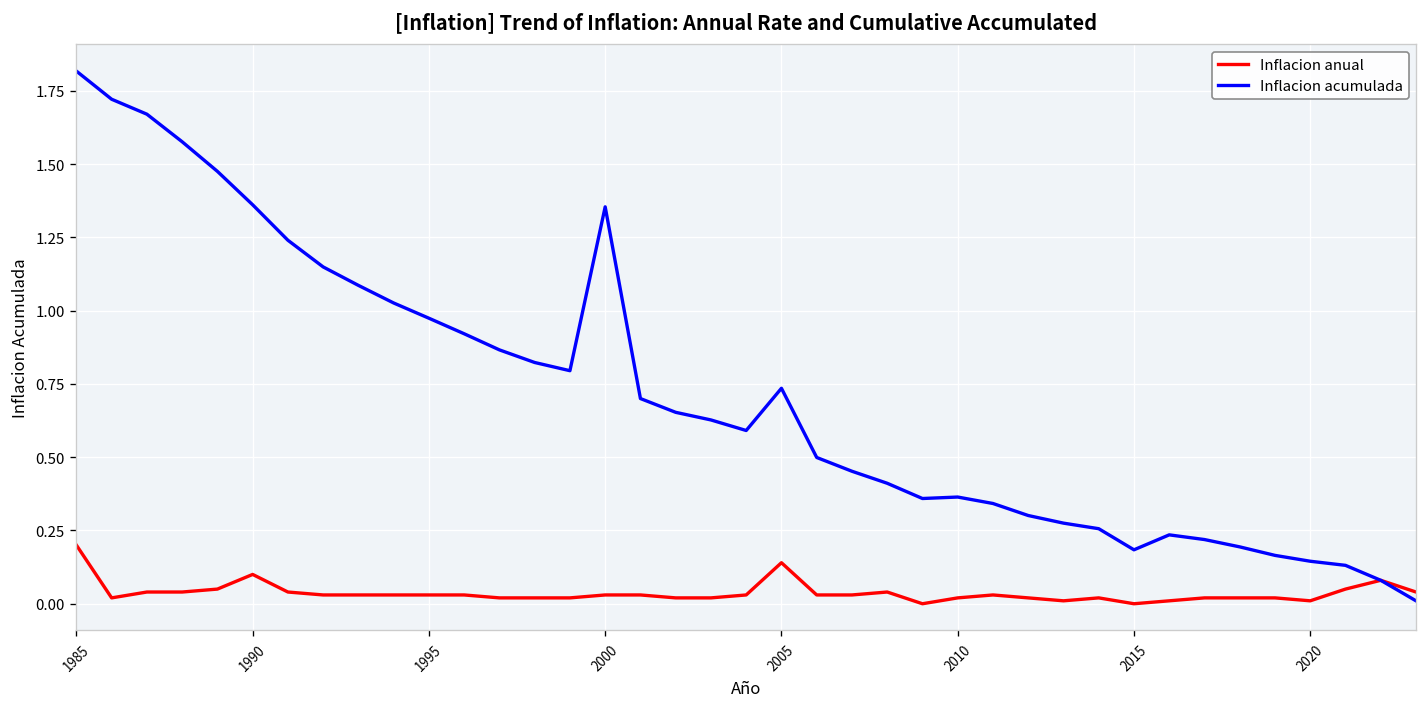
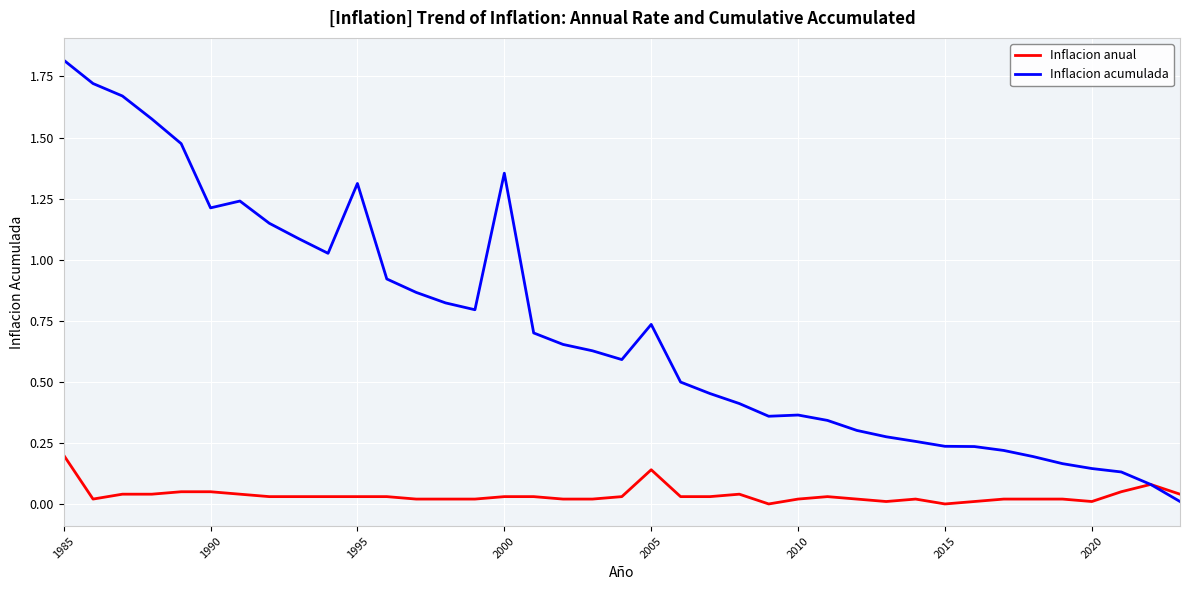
Inflacion anual, 1990: 0.10 -> 0.05
Inflacion acumulada, 1990: 1.36 -> 1.21
Inflacion acumulada, 1995: 0.97 -> 1.31
Inflacion acumulada, 2015: 0.18 -> 0.24
